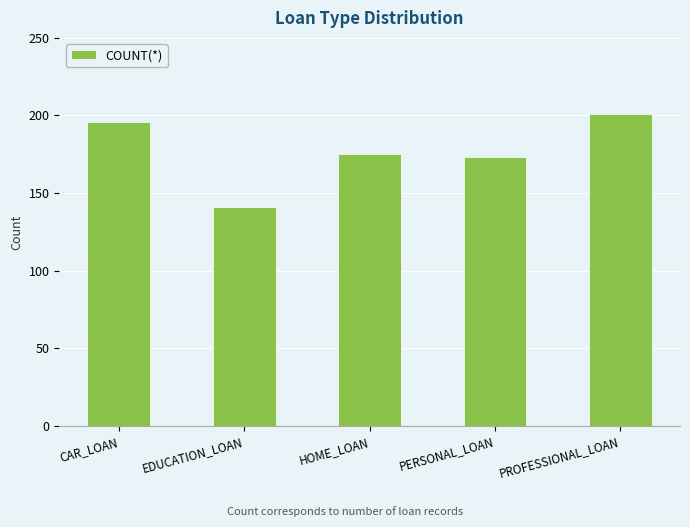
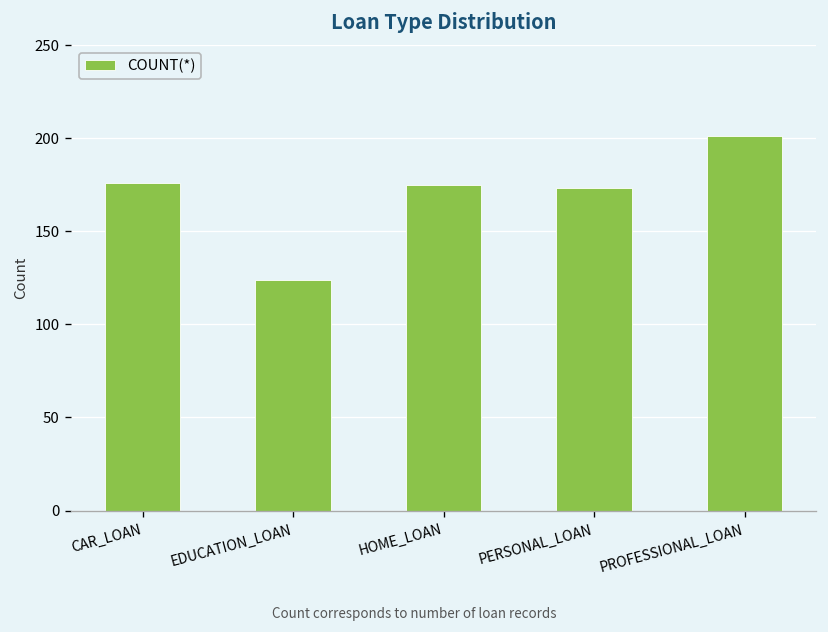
CAR_LOAN: 196 -> 176
EDUCATION_LOAN: 141 -> 124
